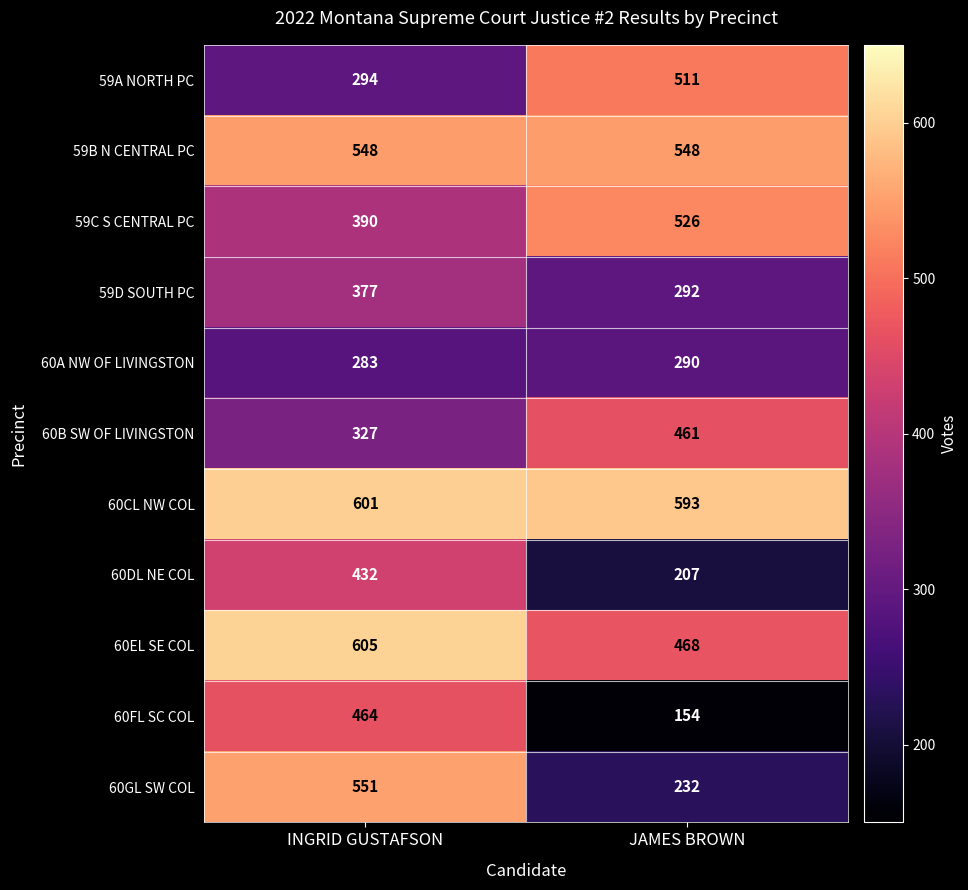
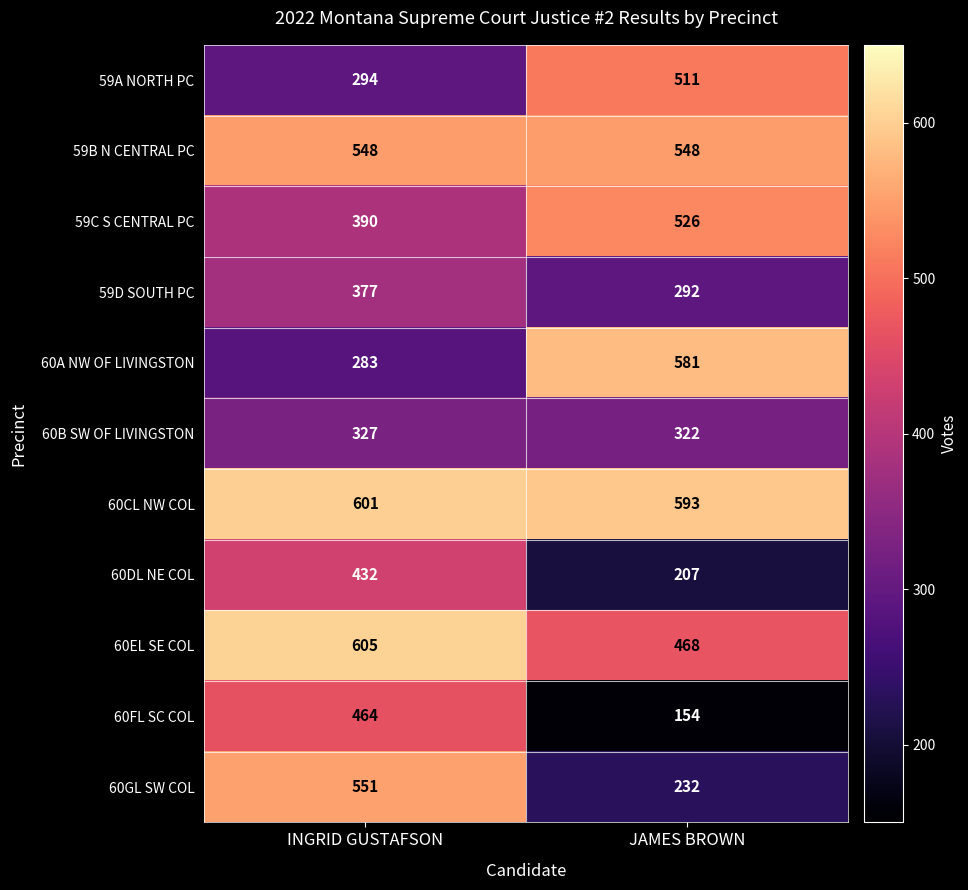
60A NW OF LIVINGSTON, JAMES BROWN: 290 -> 581
60B SW OF LIVINGSTON, JAMES BROWN: 461 -> 322
